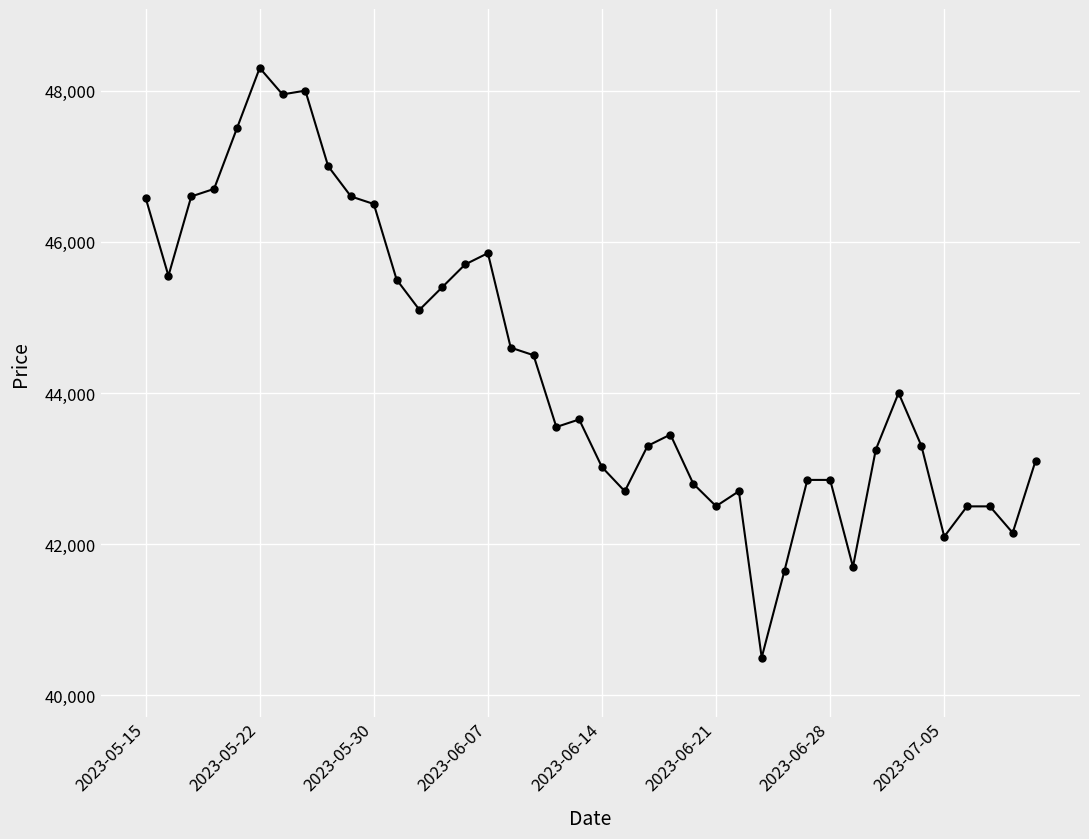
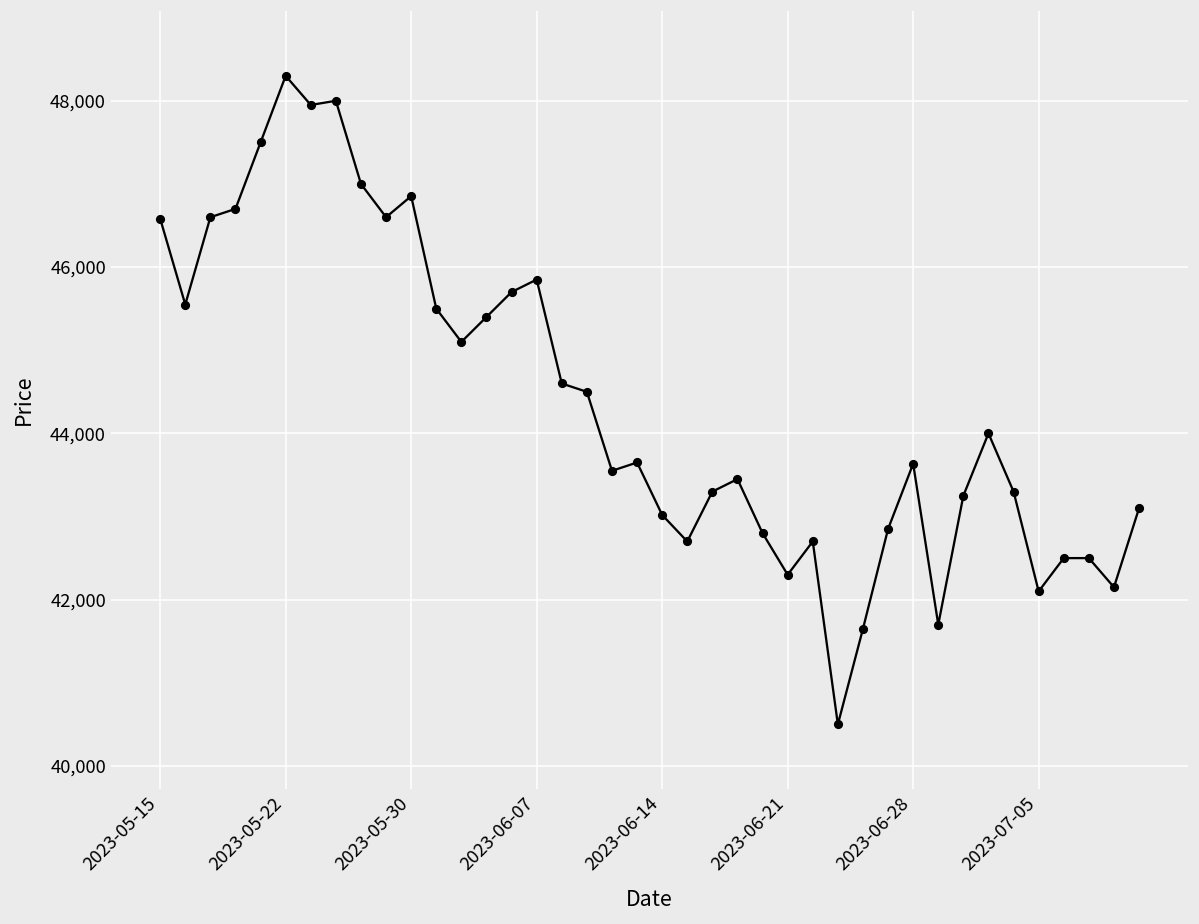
2023-05-30: 46,500 -> 46,900
2023-06-21: 42,500 -> 42,300
2023-06-28: 42,900 -> 43,600
